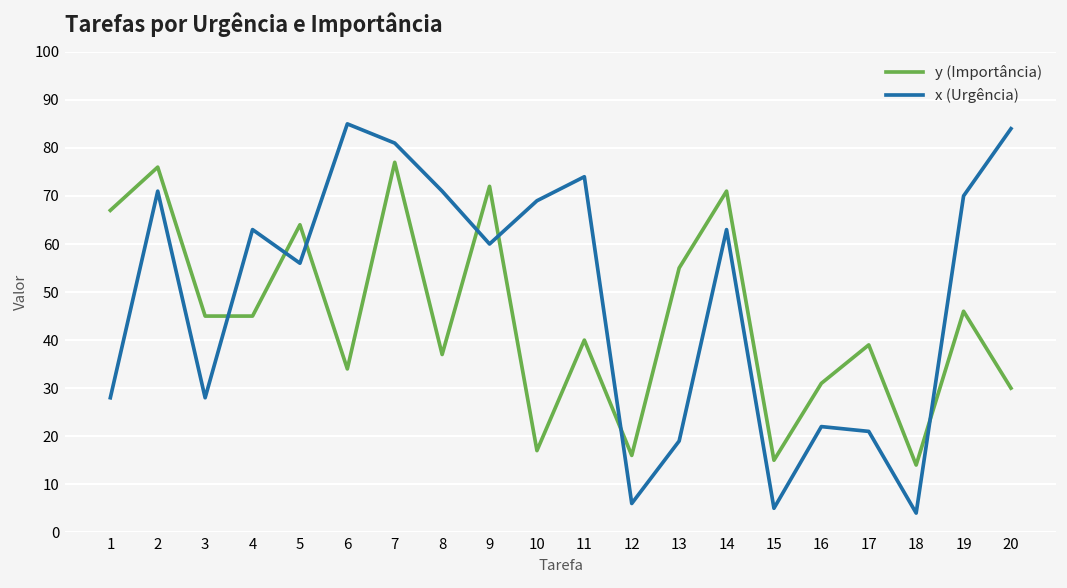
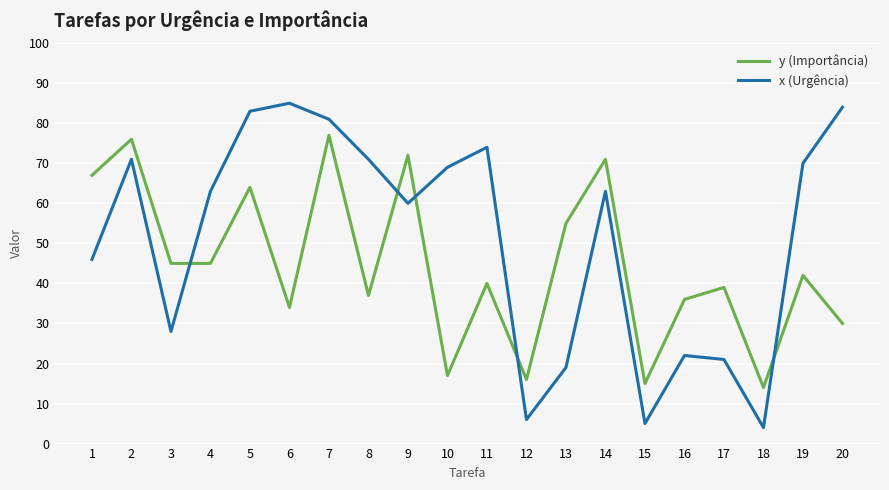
x (Urgência), 1: 28 -> 46
x (Urgência), 5: 56 -> 83
y (Importância), 16: 31 -> 36
y (Importância), 19: 46 -> 42
